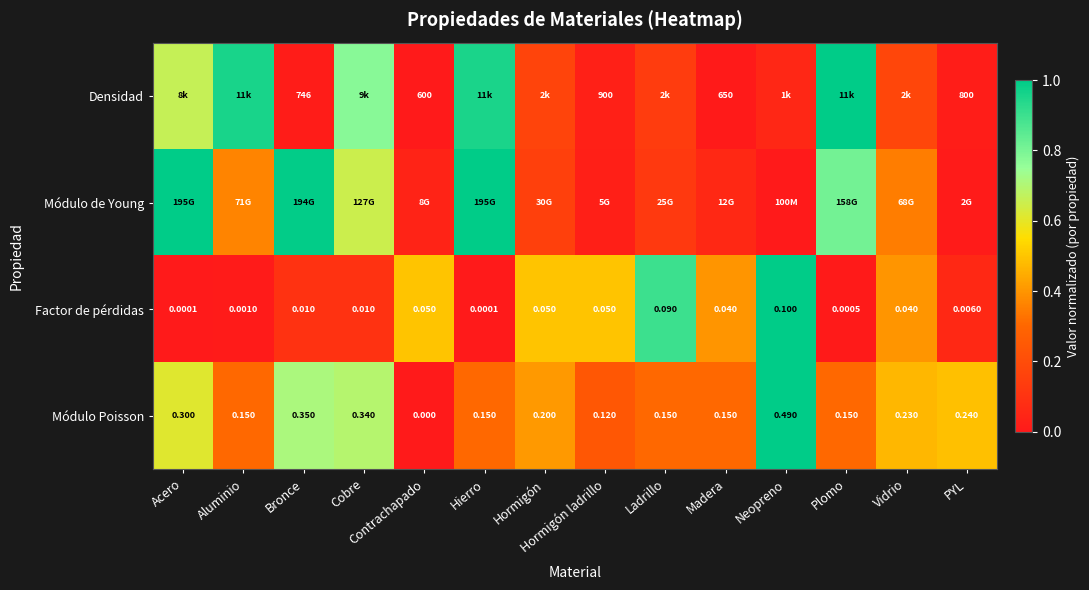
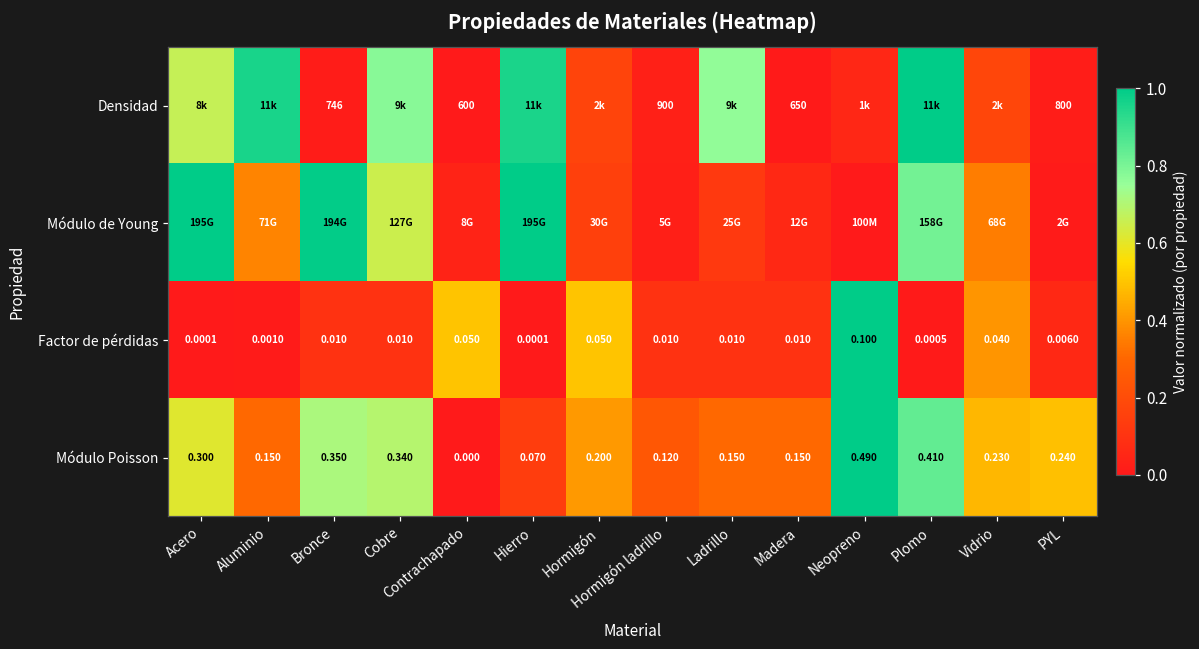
Densidad, Ladrillo: 2k -> 9k
Factor de pérdidas, Hormigón ladrillo: 0.050 -> 0.010
Factor de pérdidas, Ladrillo: 0.090 -> 0.010
Factor de pérdidas, Madera: 0.040 -> 0.010
Módulo Poisson, Hierro: 0.150 -> 0.070
Módulo Poisson, Plomo: 0.150 -> 0.410
